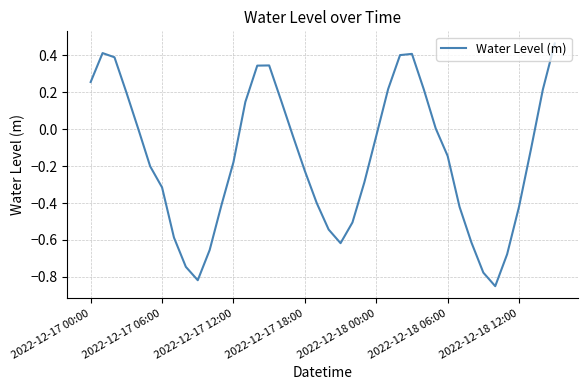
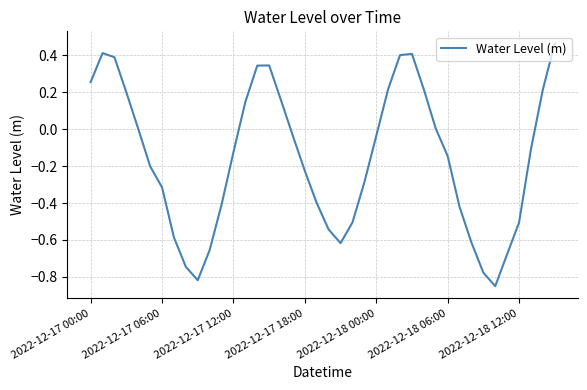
2022-12-17 12:00: -0.18 -> -0.12
2022-12-18 12:00: -0.42 -> -0.51
